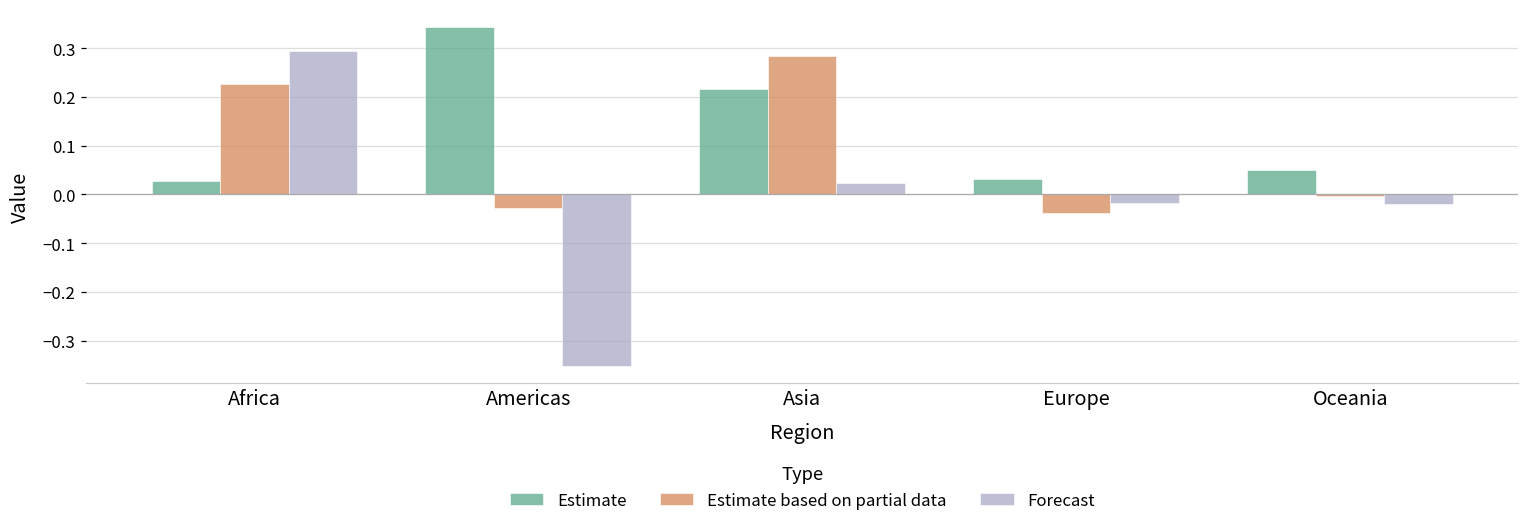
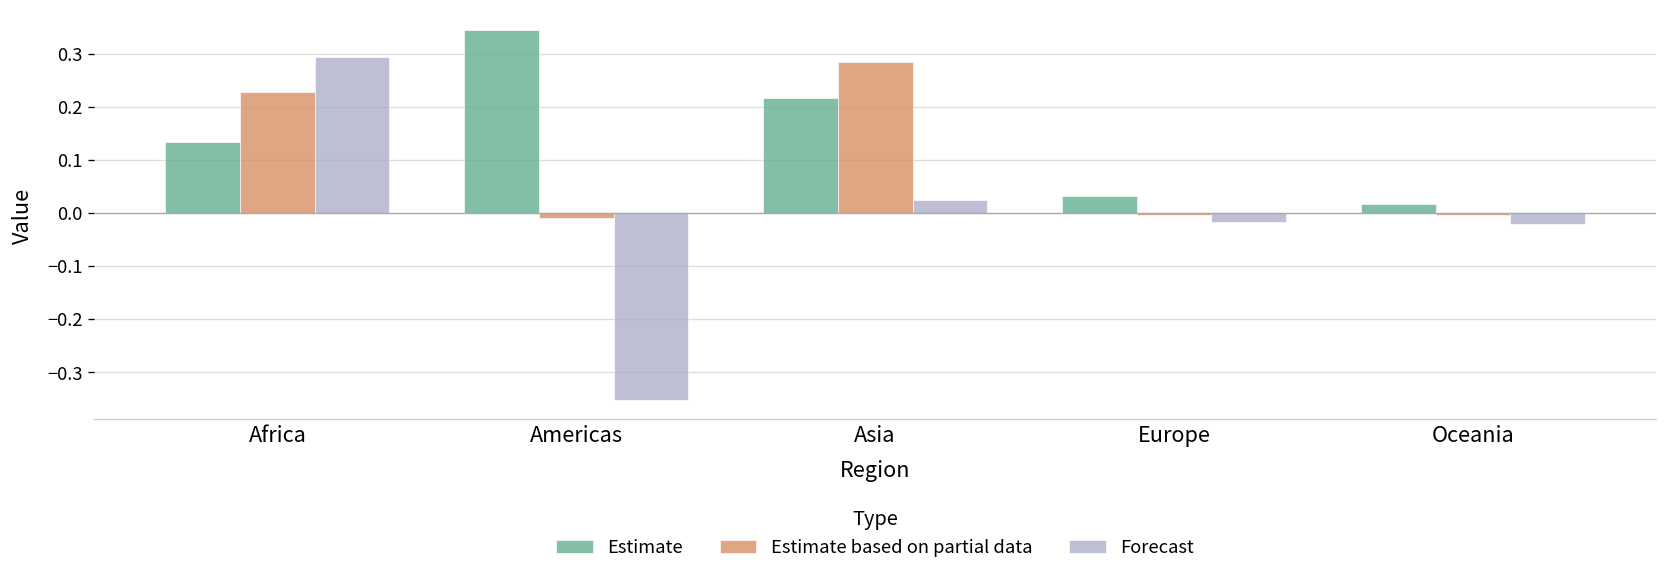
Estimate, Africa: 0.03 -> 0.13
Estimate based on partial data, Americas: -0.03 -> -0.01
Estimate based on partial data, Europe: -0.04 -> 0.00
Estimate, Oceania: 0.05 -> 0.02
